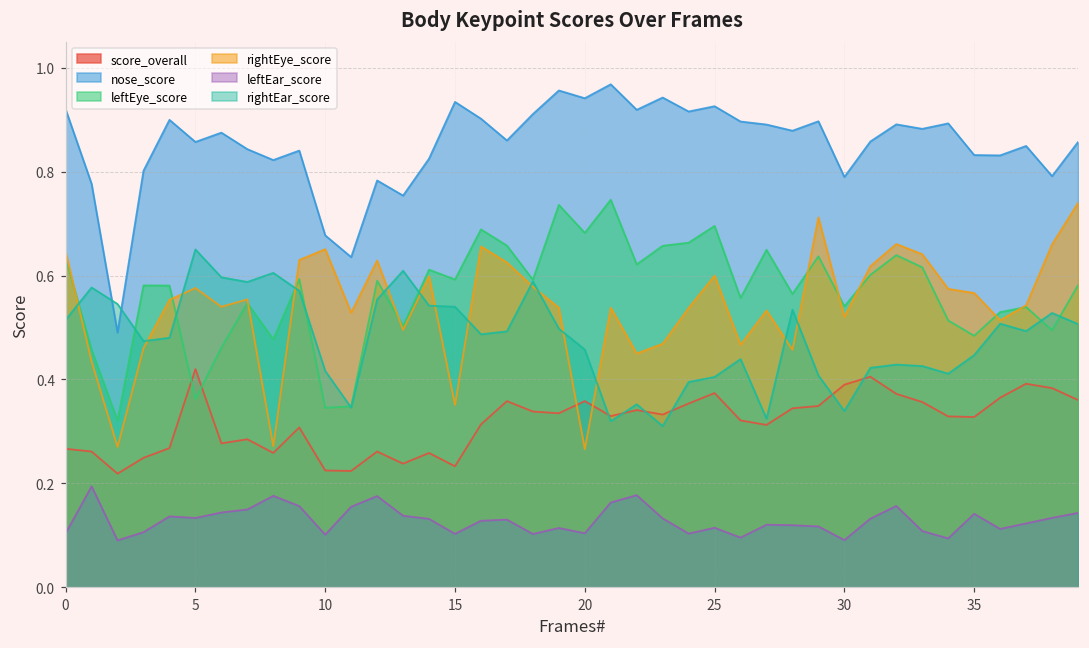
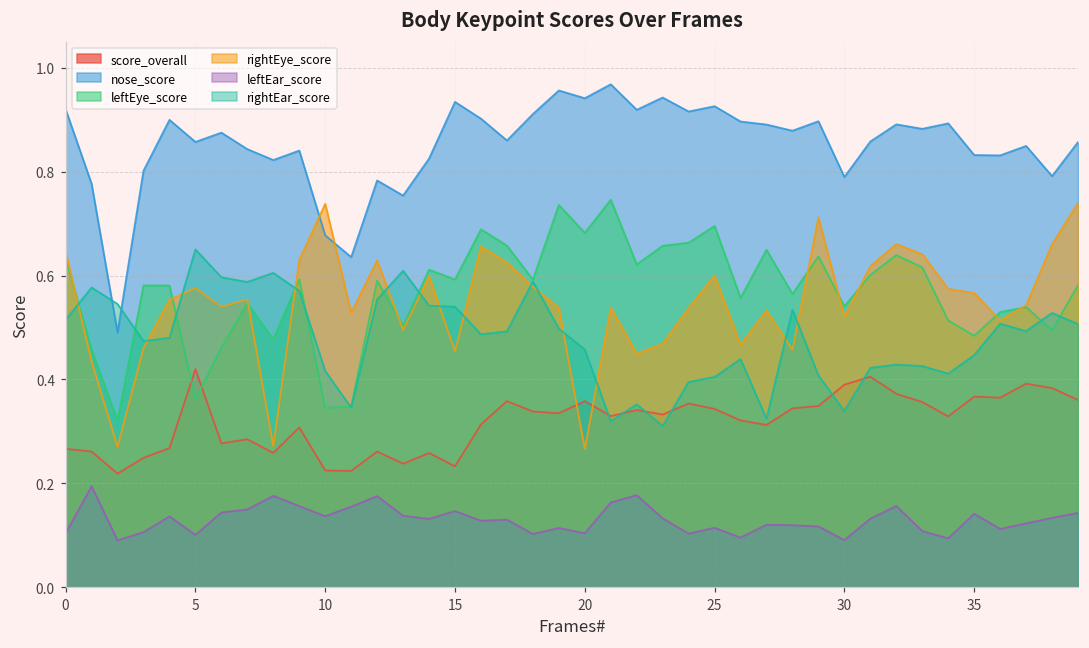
leftEar_score, 5: 0.13 -> 0.10
rightEye_score, 10: 0.65 -> 0.74
leftEar_score, 10: 0.10 -> 0.14
rightEye_score, 15: 0.35 -> 0.45
leftEar_score, 15: 0.10 -> 0.15
score_overall, 25: 0.37 -> 0.34
score_overall, 35: 0.33 -> 0.37
